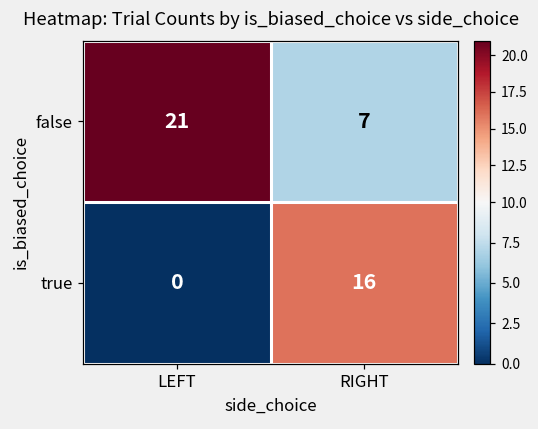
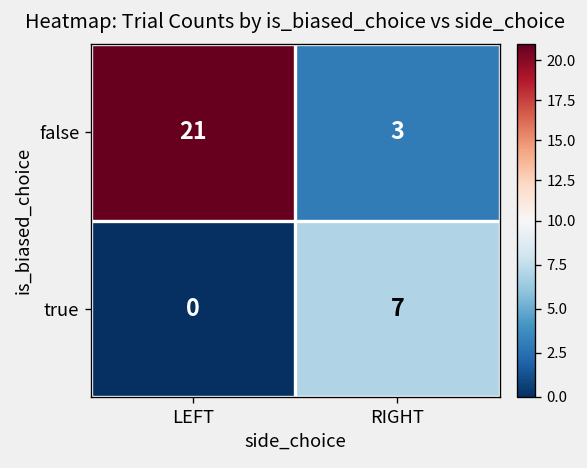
false, RIGHT: 7 -> 3
true, RIGHT: 16 -> 7
